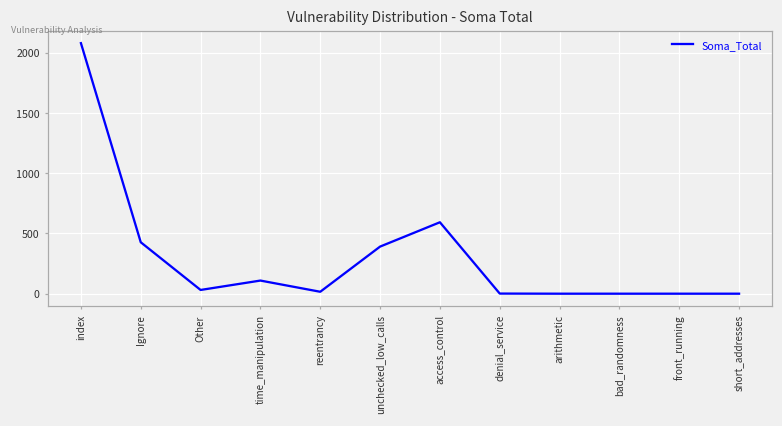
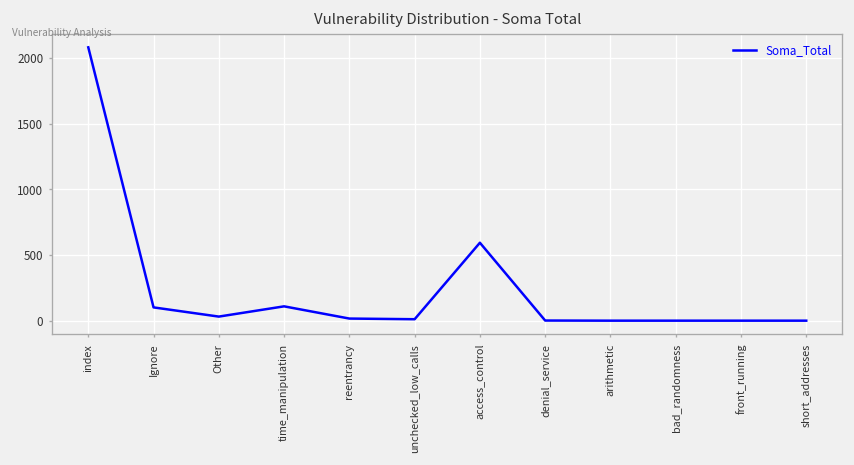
Ignore: 430 -> 100
unchecked_low_calls: 390 -> 10
